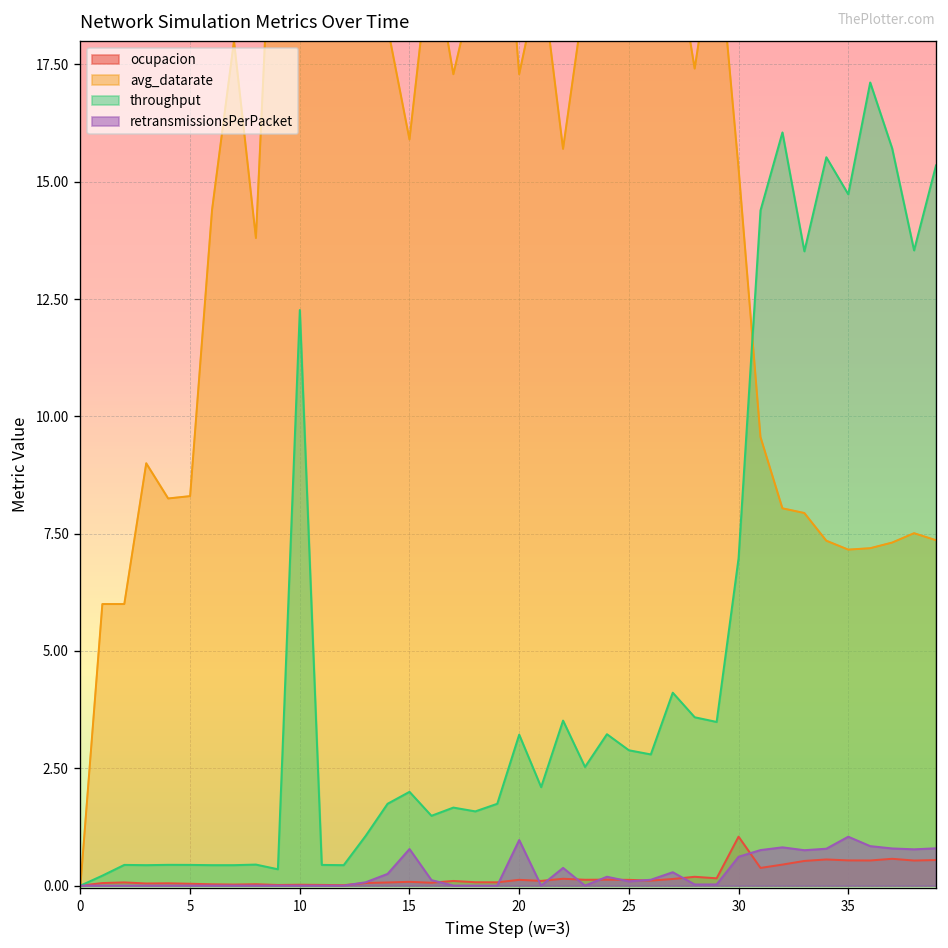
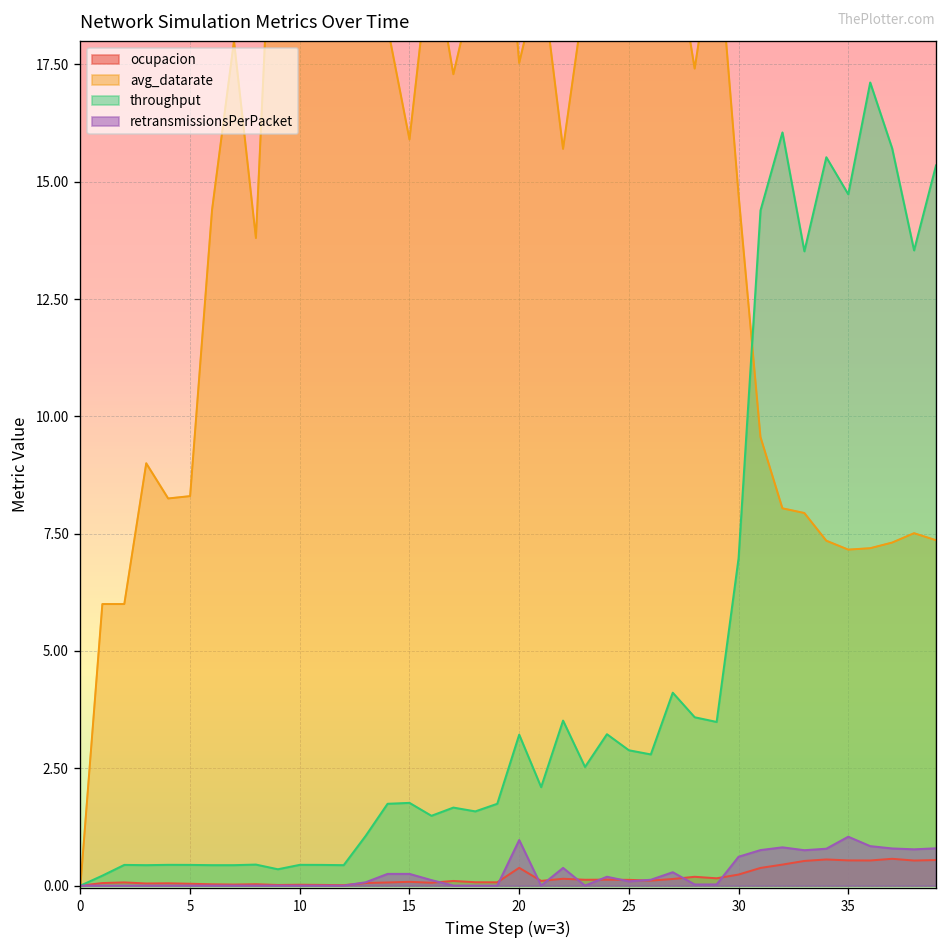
throughput, 10: 12.3 -> 0.4
throughput, 15: 2.0 -> 1.8
retransmissionsPerPacket, 15: 0.8 -> 0.3
ocupacion, 20: 0.1 -> 0.4
avg_datarate, 20: 17.3 -> 17.5
ocupacion, 30: 1.0 -> 0.2
avg_datarate, 30: 15.3 -> 14.7
